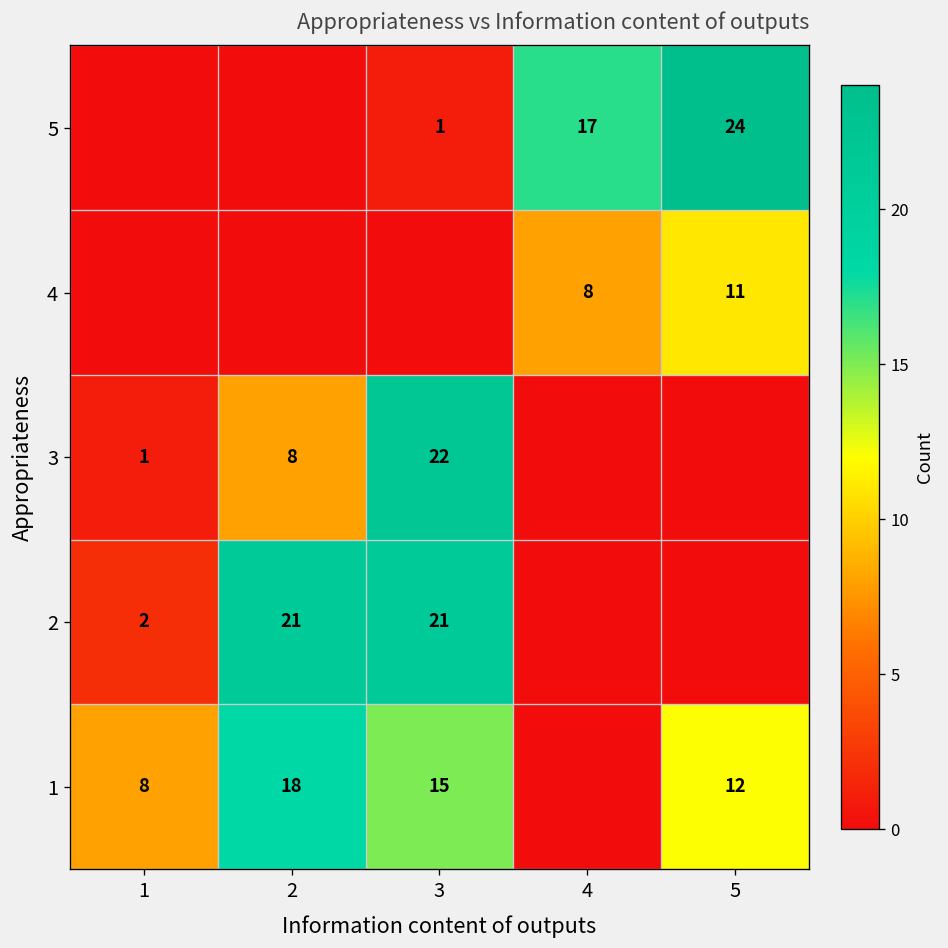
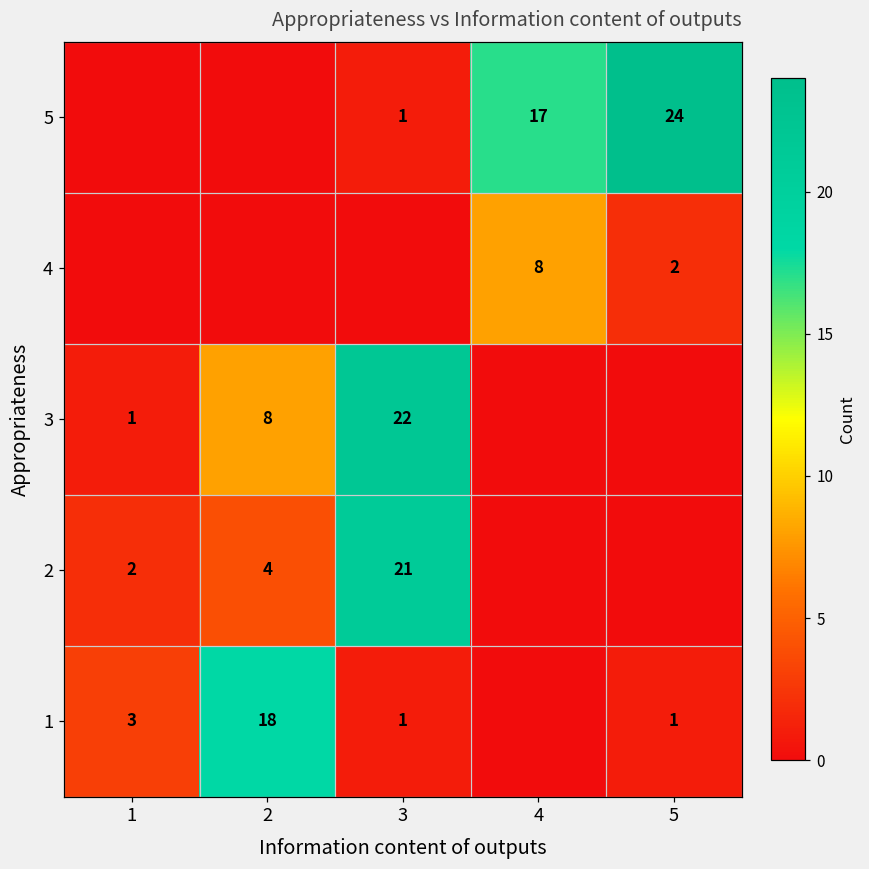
4, 5: 11 -> 2
2, 2: 21 -> 4
1, 1: 8 -> 3
1, 3: 15 -> 1
1, 5: 12 -> 1
